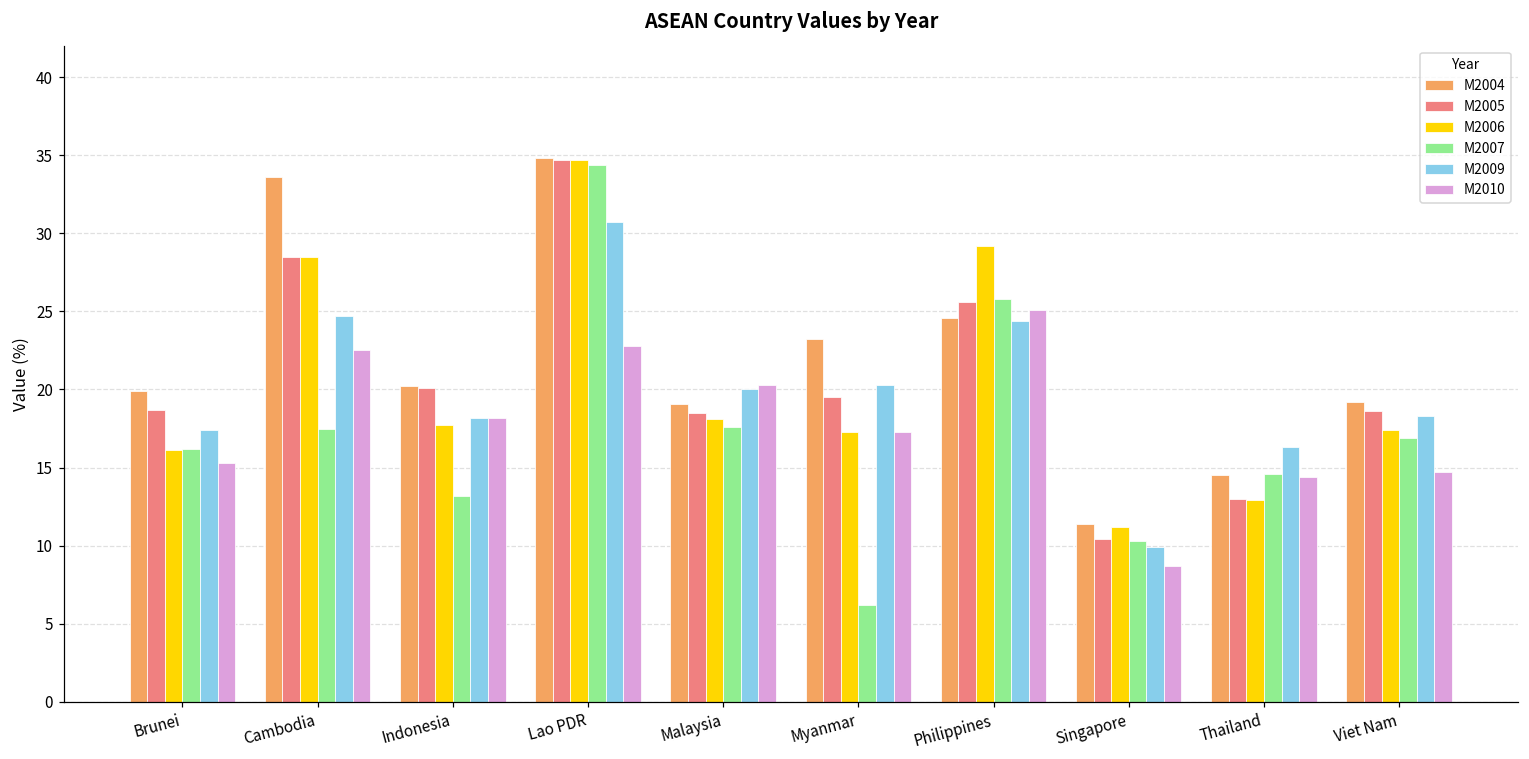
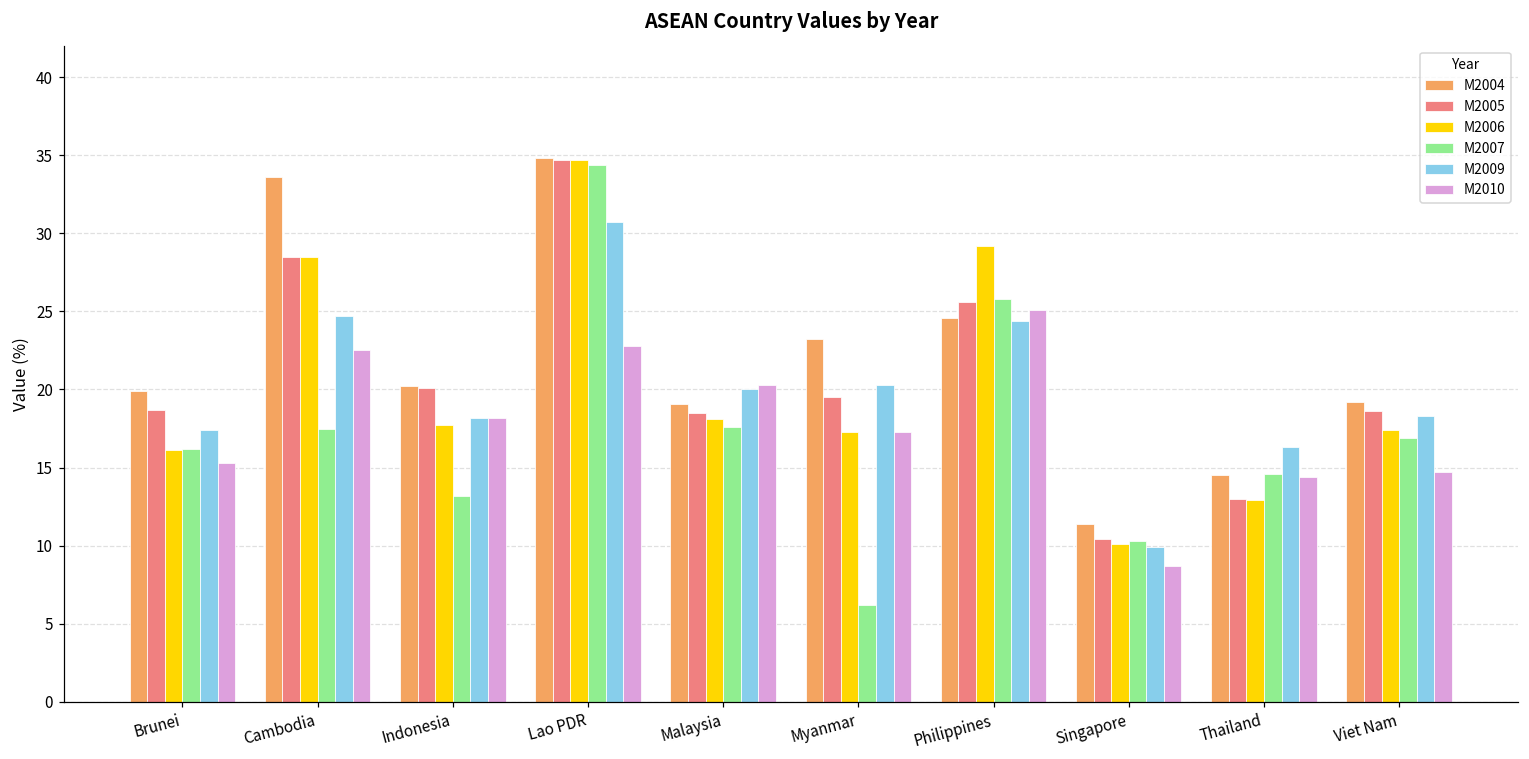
M2006, Singapore: 11.2 -> 10.1
